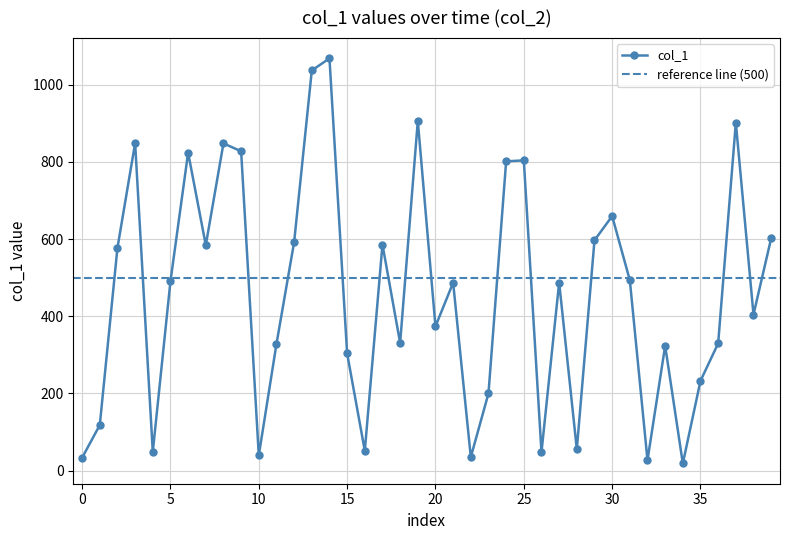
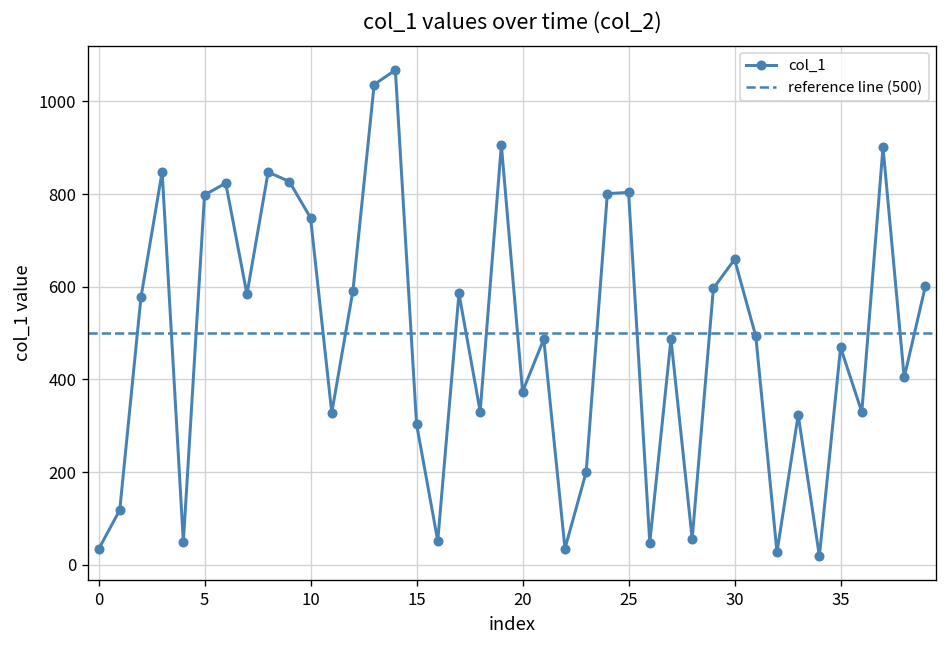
5: 490 -> 800
10: 40 -> 750
35: 230 -> 470
